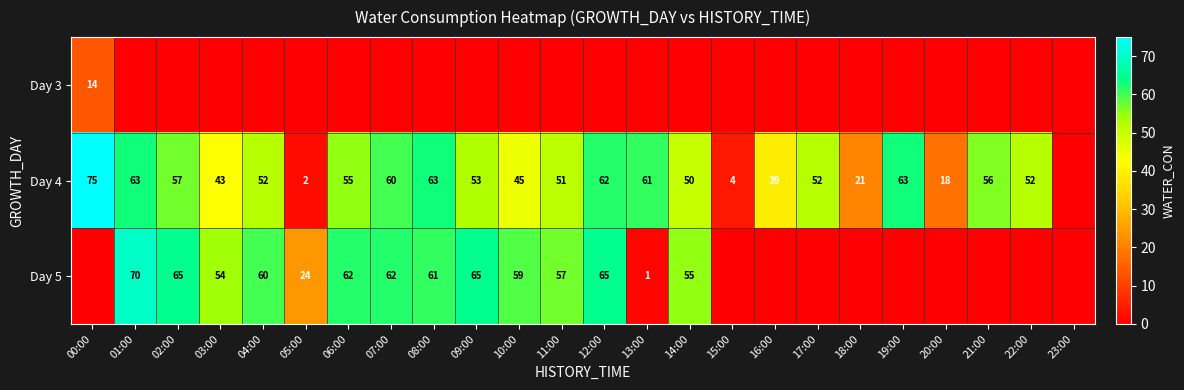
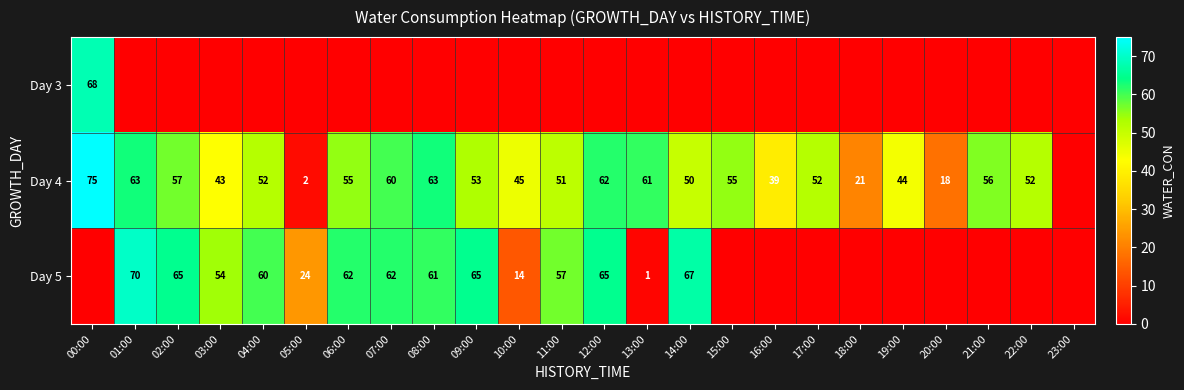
Day 3, 00:00: 14 -> 68
Day 4, 15:00: 4 -> 55
Day 4, 19:00: 63 -> 44
Day 5, 10:00: 59 -> 14
Day 5, 14:00: 55 -> 67
